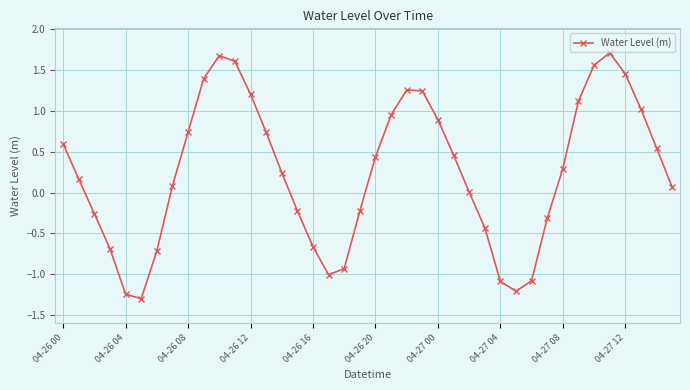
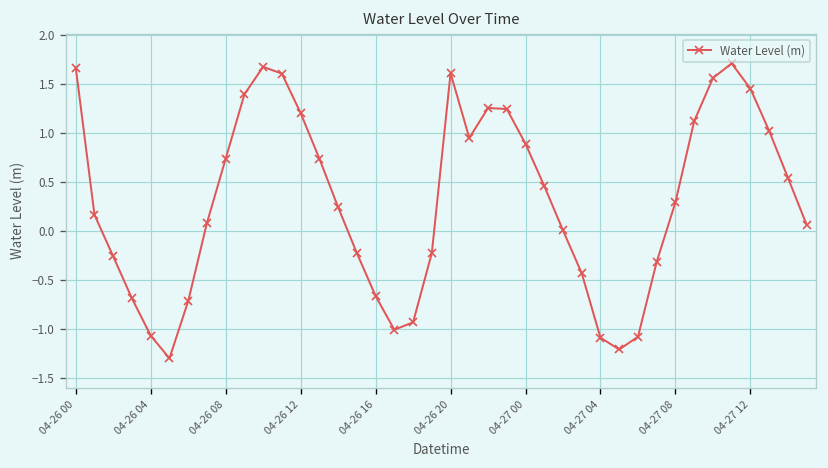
04-26 00: 0.6 -> 1.7
04-26 04: -1.2 -> -1.1
04-26 20: 0.4 -> 1.6
